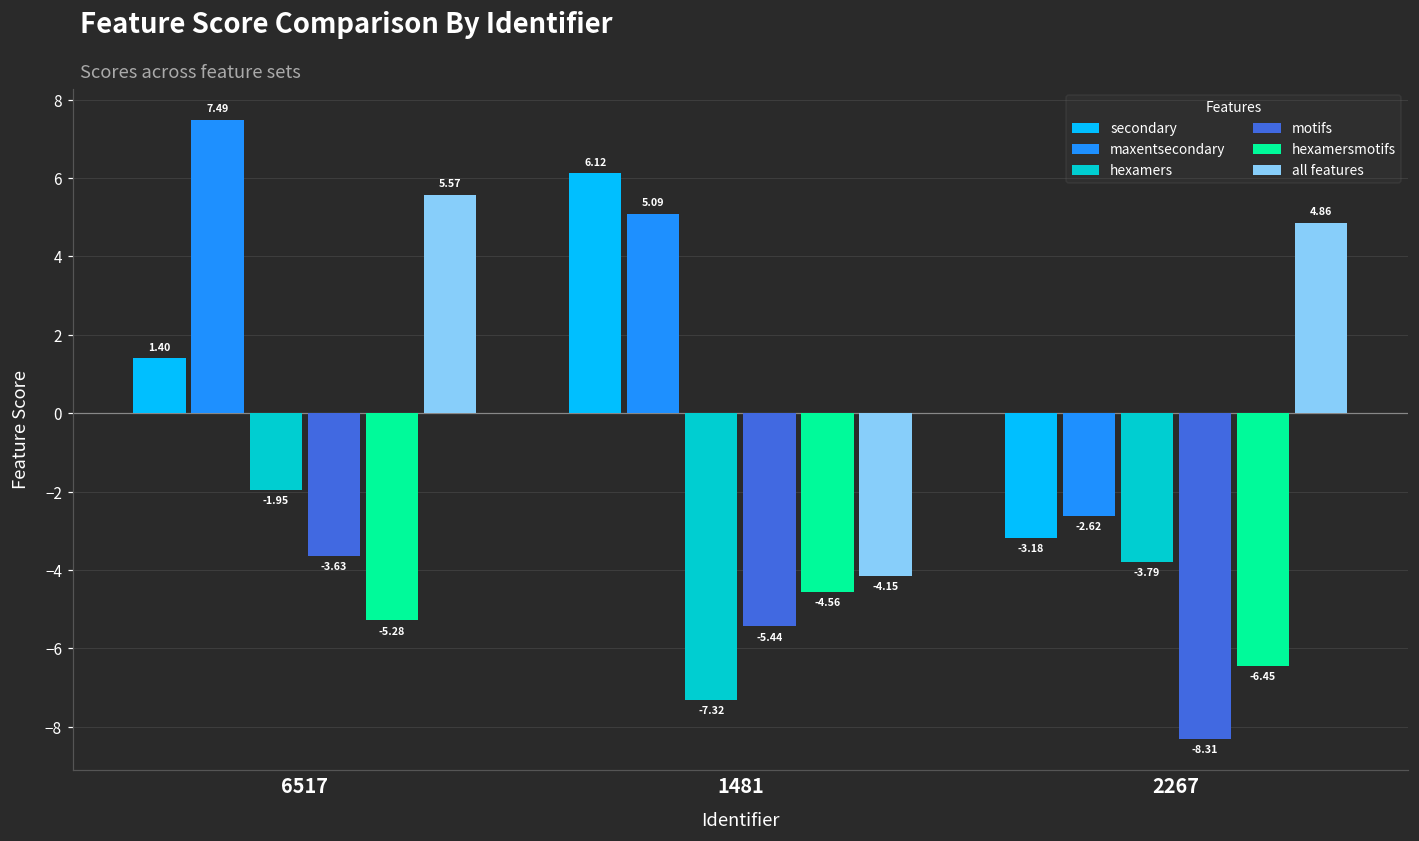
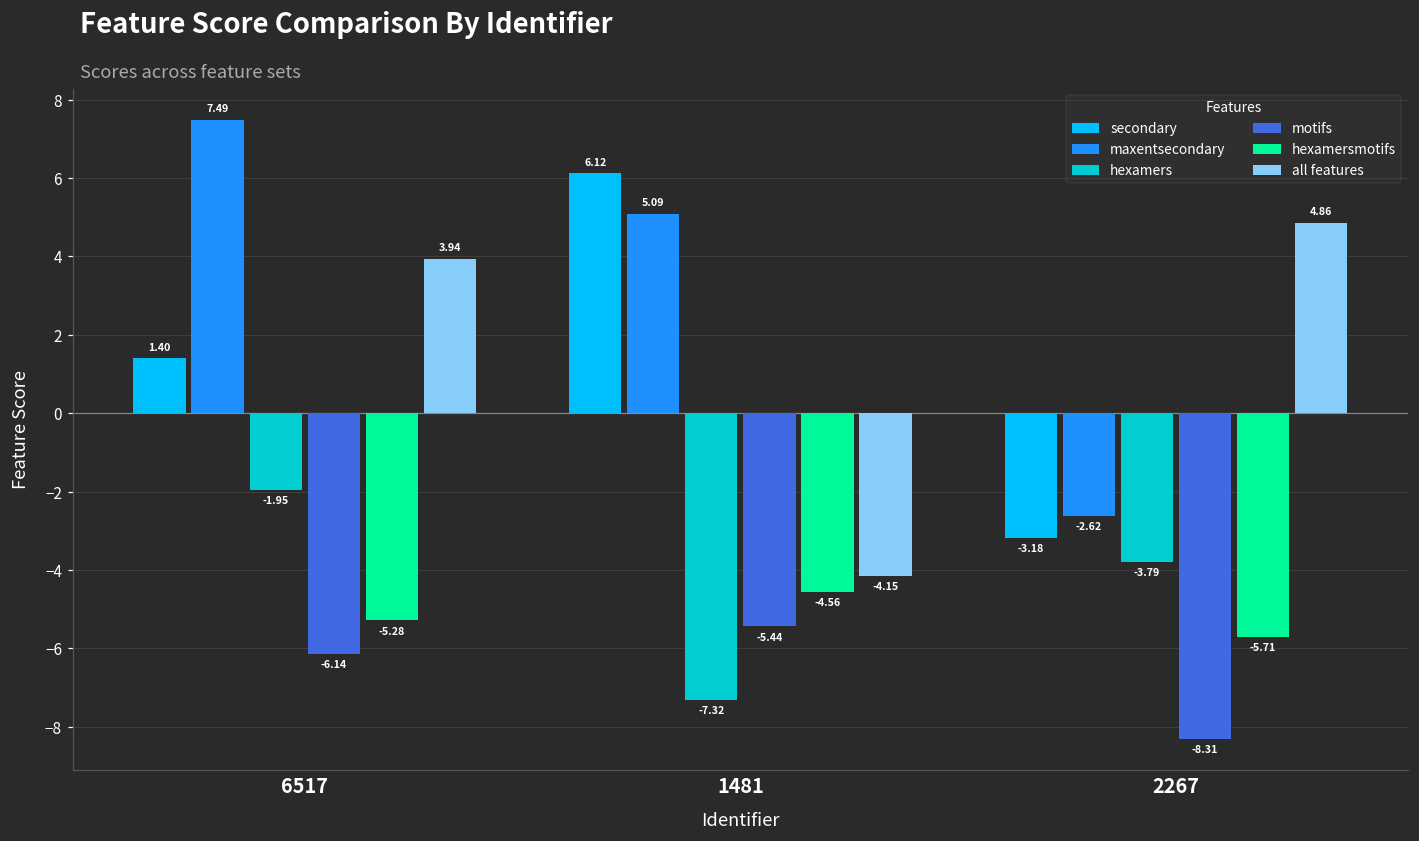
motifs, 6517: -3.63 -> -6.14
all features, 6517: 5.57 -> 3.94
hexamersmotifs, 2267: -6.45 -> -5.71
